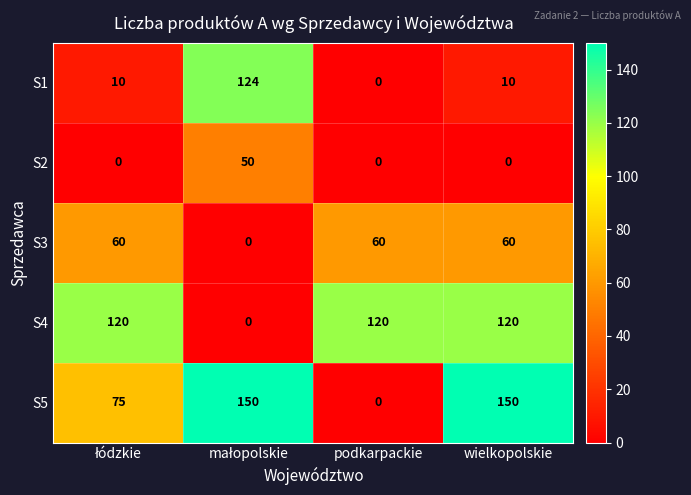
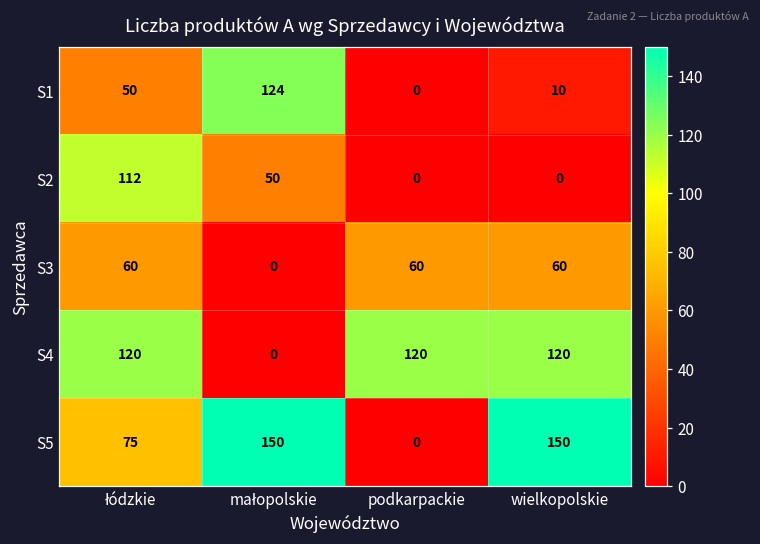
S1, łódzkie: 10 -> 50
S2, łódzkie: 0 -> 112
